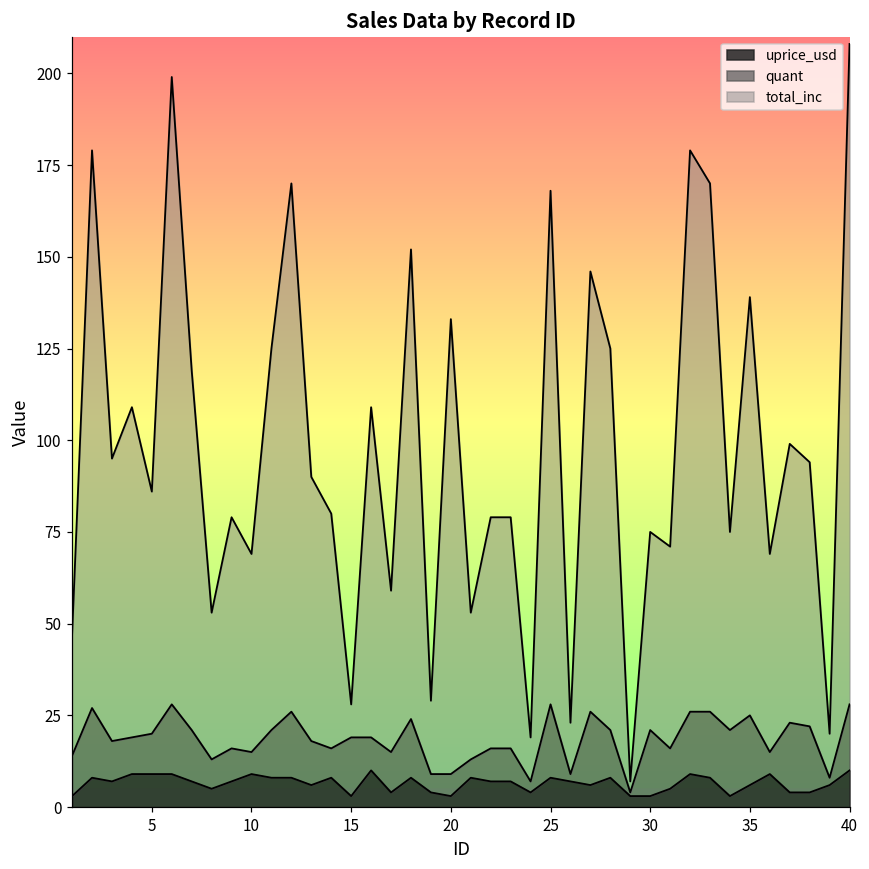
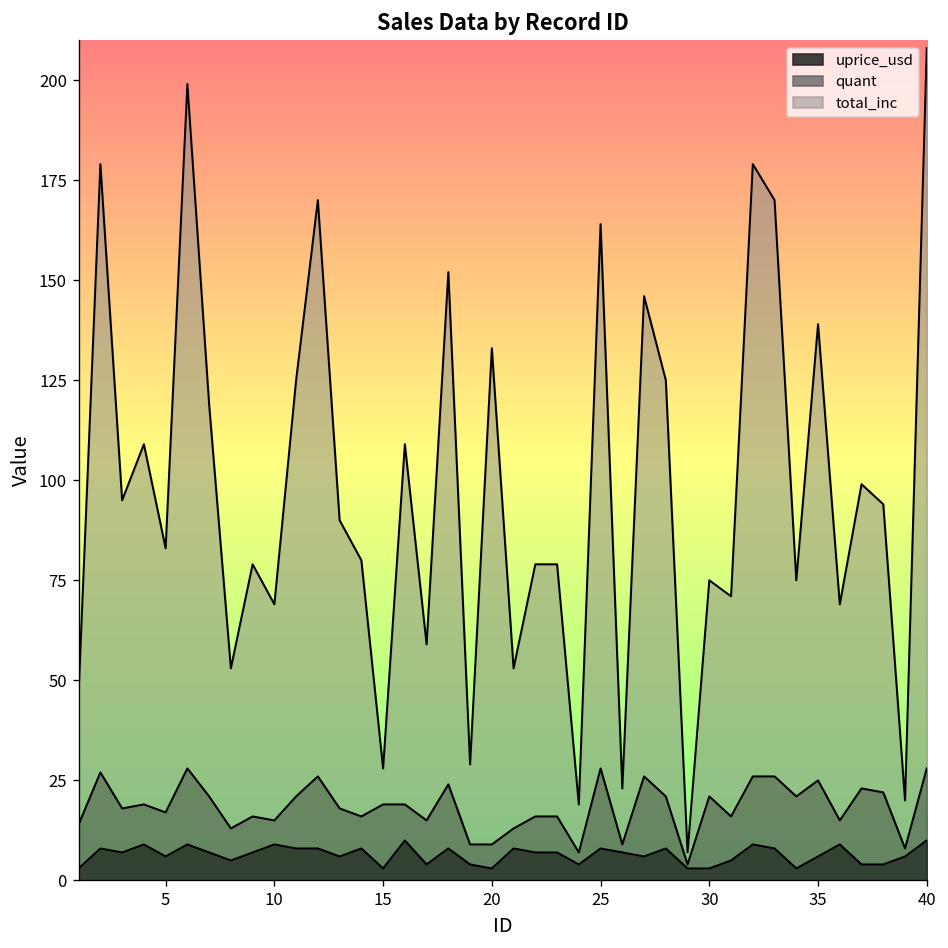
uprice_usd, 5: 9 -> 6
total_inc, 25: 140 -> 136
